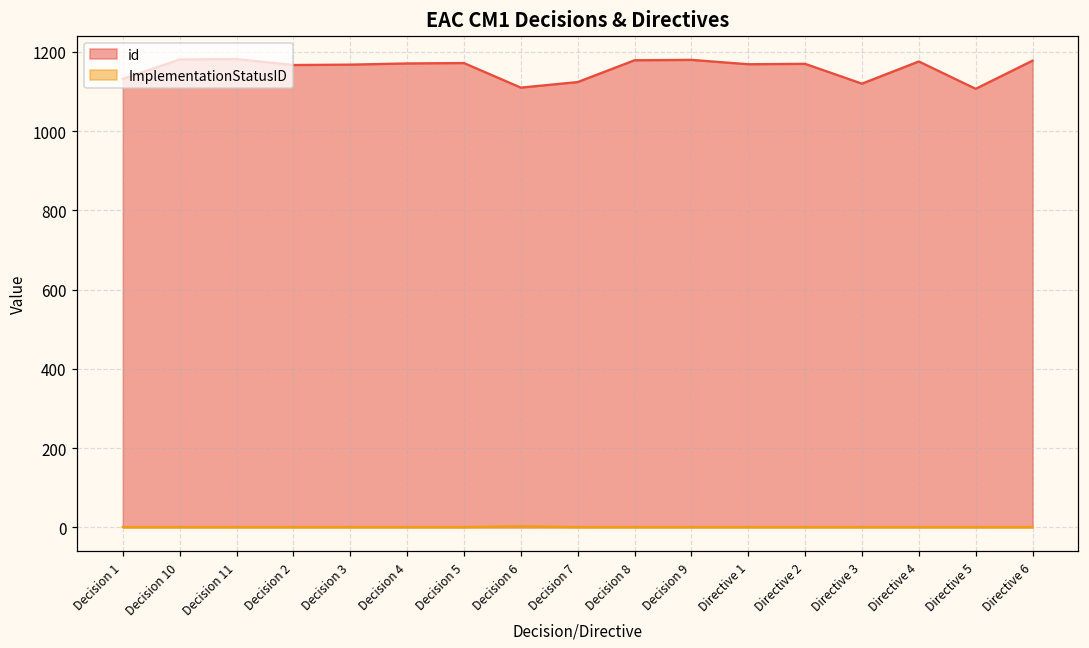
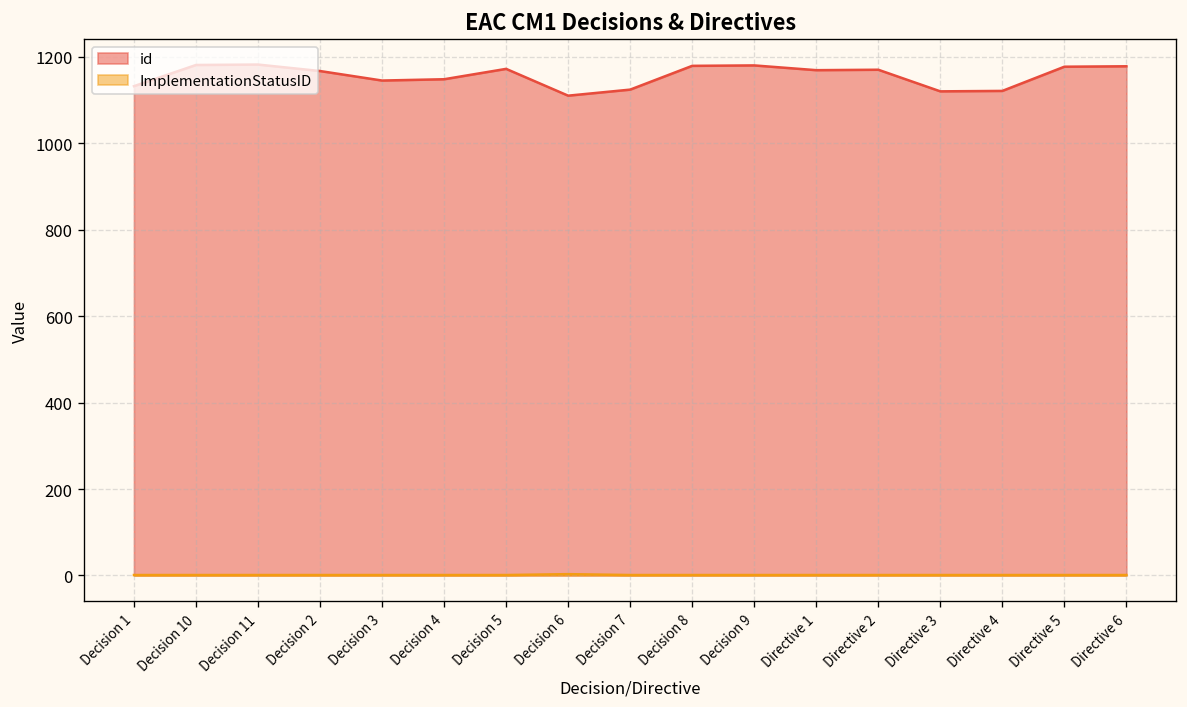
id, Decision 3: 1170 -> 1150
id, Decision 4: 1170 -> 1150
id, Directive 4: 1180 -> 1120
id, Directive 5: 1110 -> 1180
